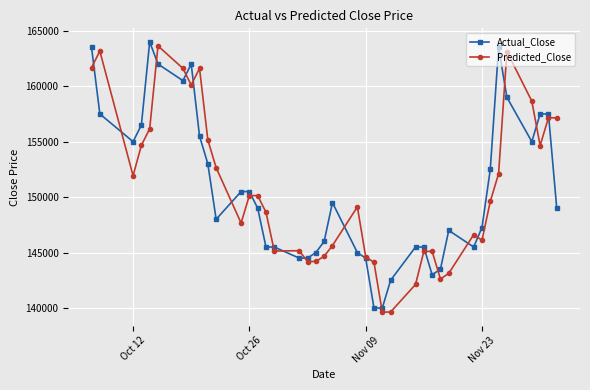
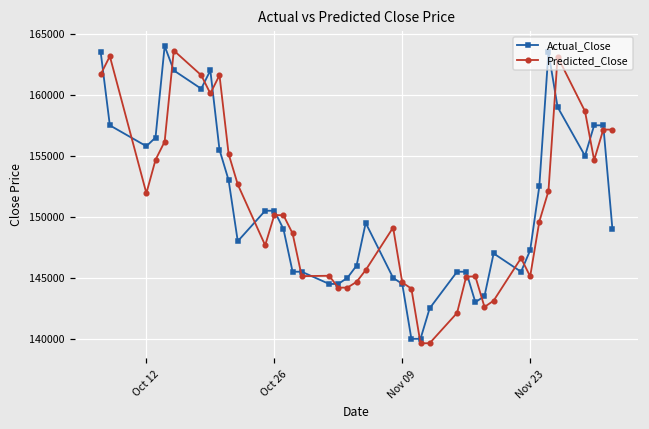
Actual_Close, Oct 12: 155000 -> 155800
Predicted_Close, Nov 23: 146100 -> 145100
